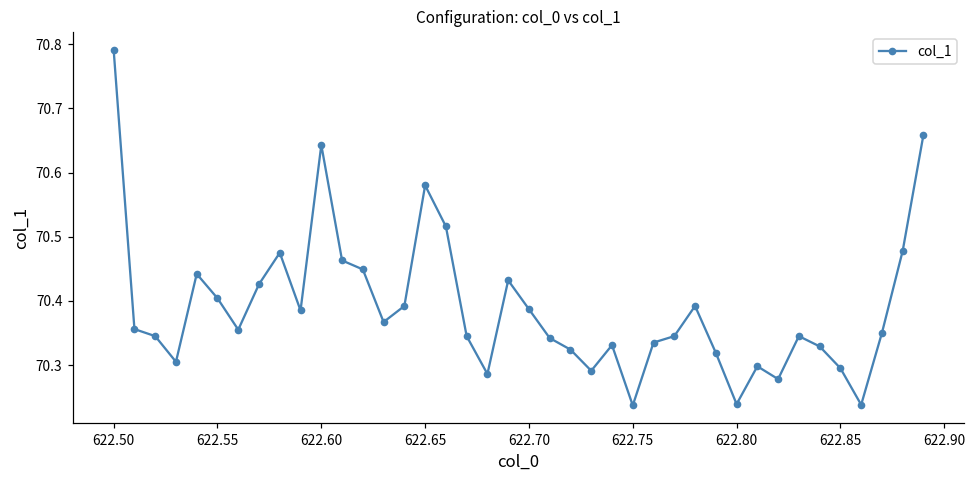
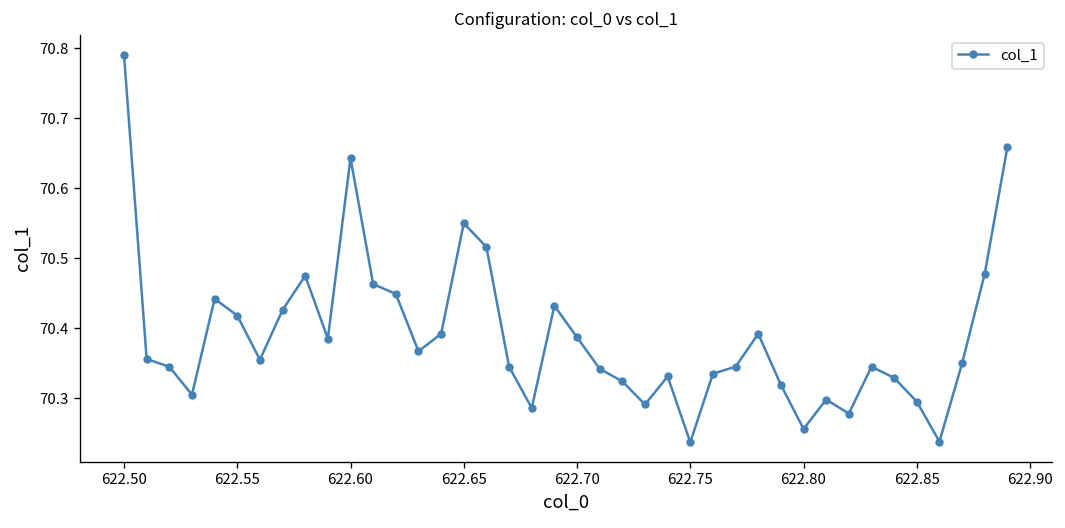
622.55: 70.40 -> 70.42
622.65: 70.58 -> 70.55
622.80: 70.24 -> 70.26
